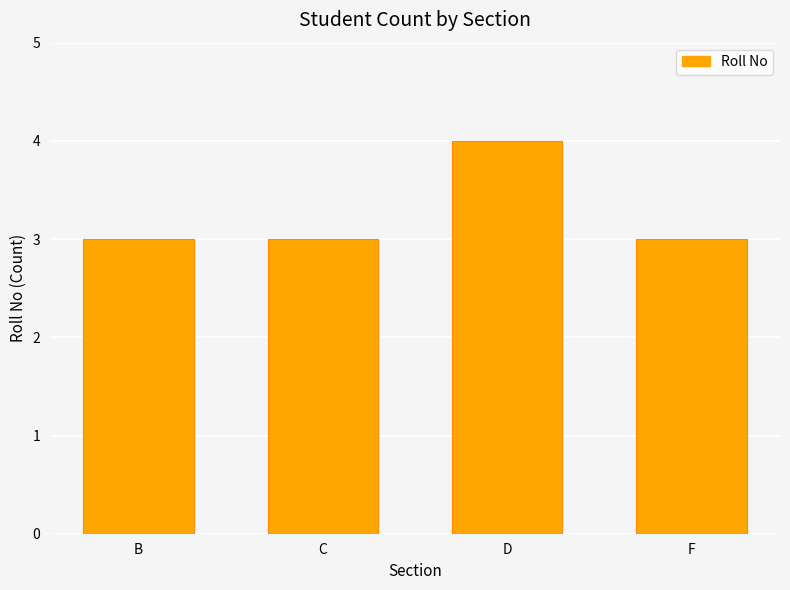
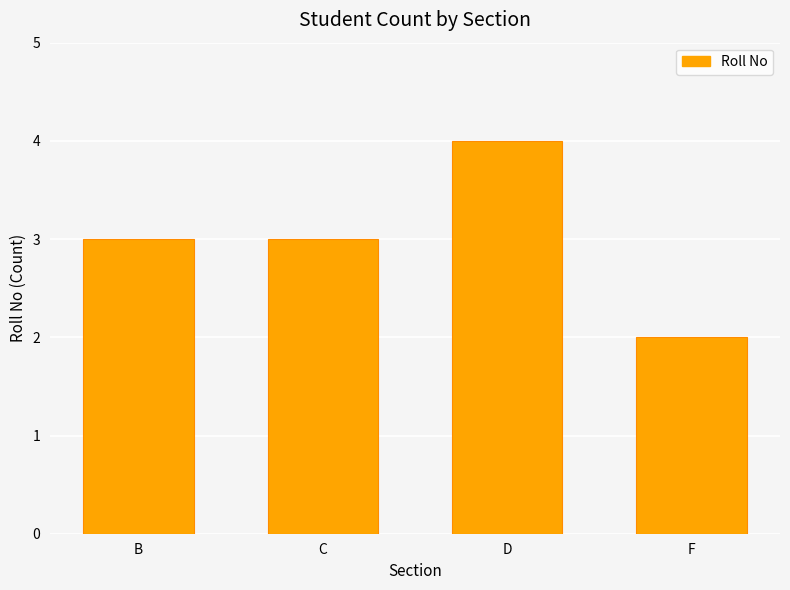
F: 3 -> 2
